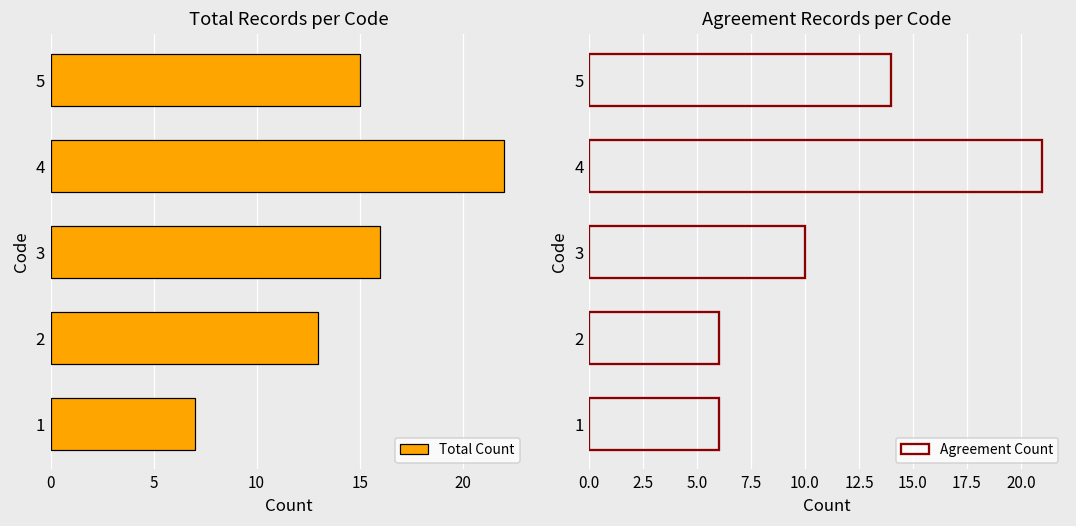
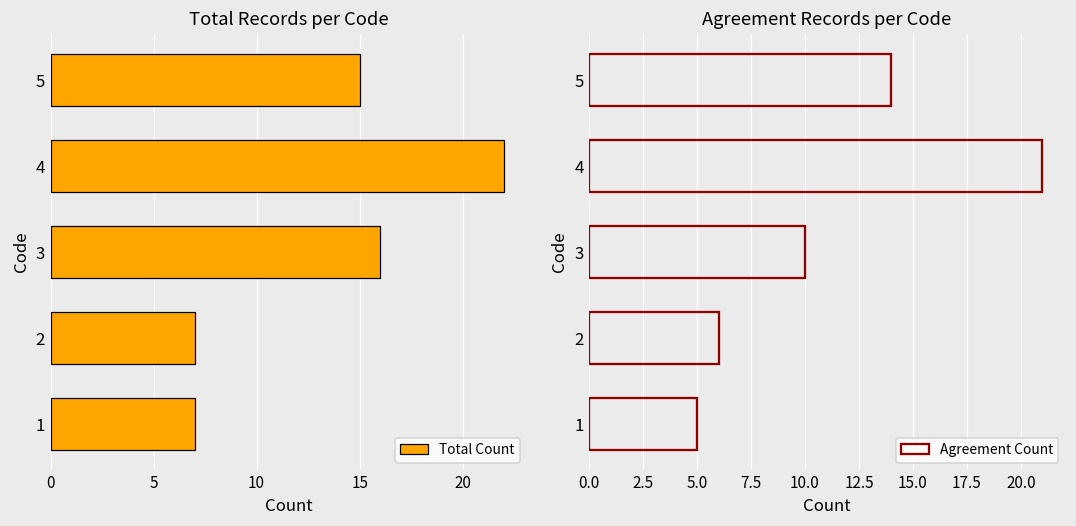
Total Records per Code, 2: 13 -> 7
Agreement Records per Code, 1: 6 -> 5
